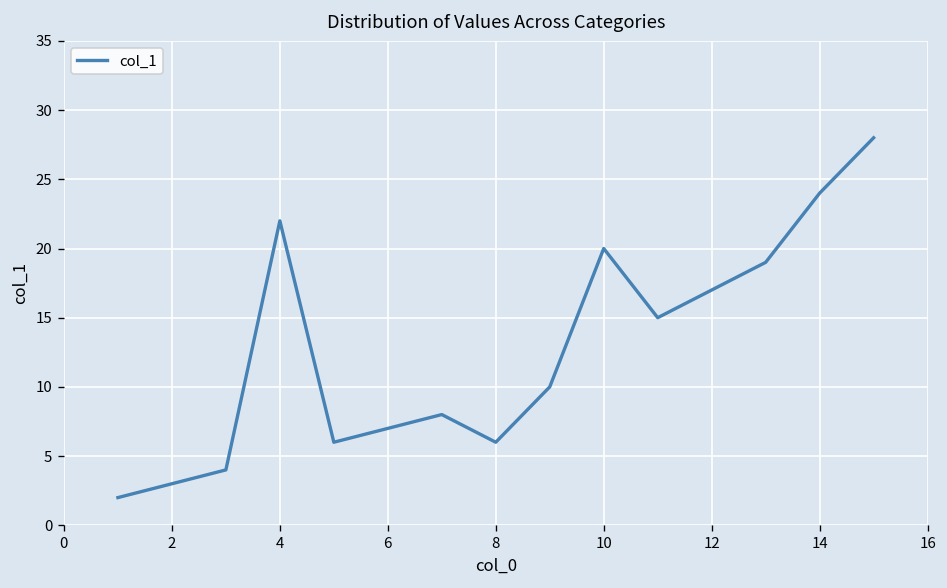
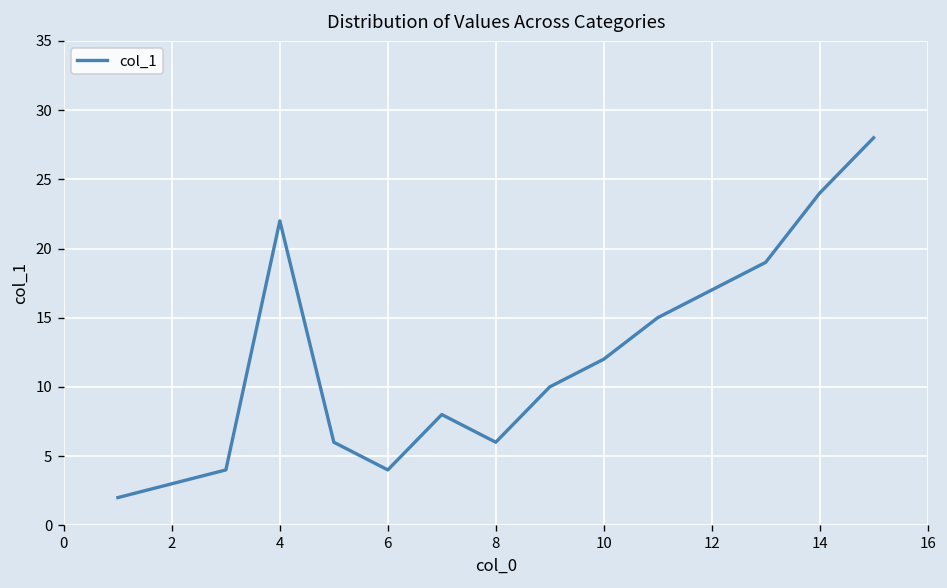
6: 7 -> 4
10: 20 -> 12
